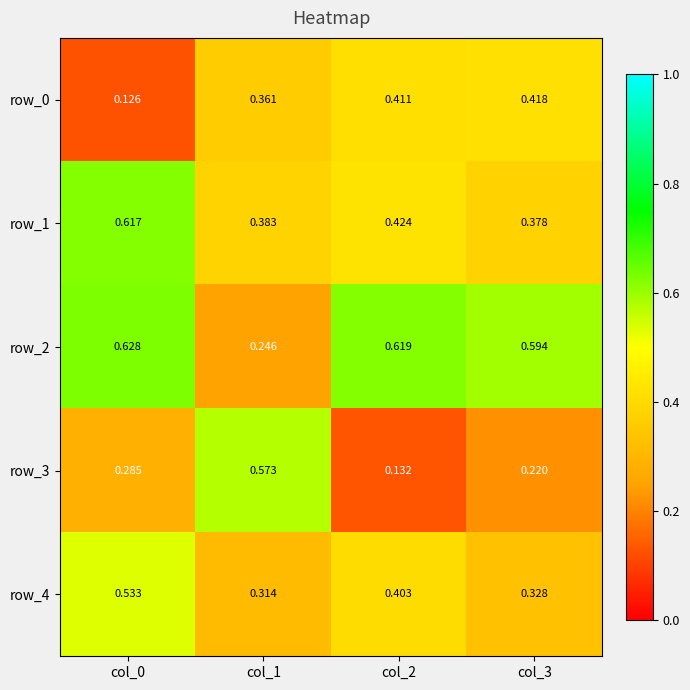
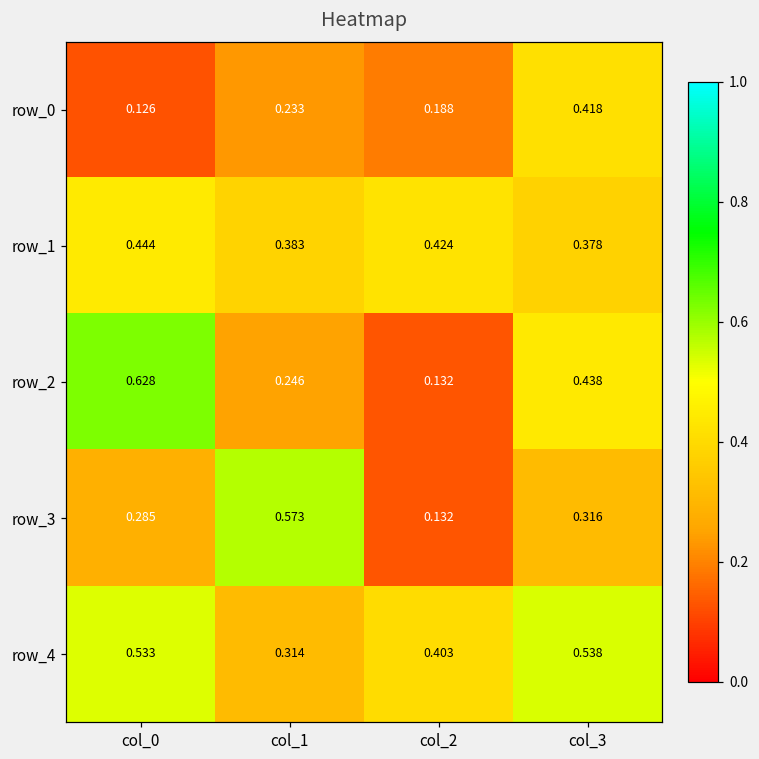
row_0, col_1: 0.361 -> 0.233
row_0, col_2: 0.411 -> 0.188
row_1, col_0: 0.617 -> 0.444
row_2, col_2: 0.619 -> 0.132
row_2, col_3: 0.594 -> 0.438
row_3, col_3: 0.220 -> 0.316
row_4, col_3: 0.328 -> 0.538
